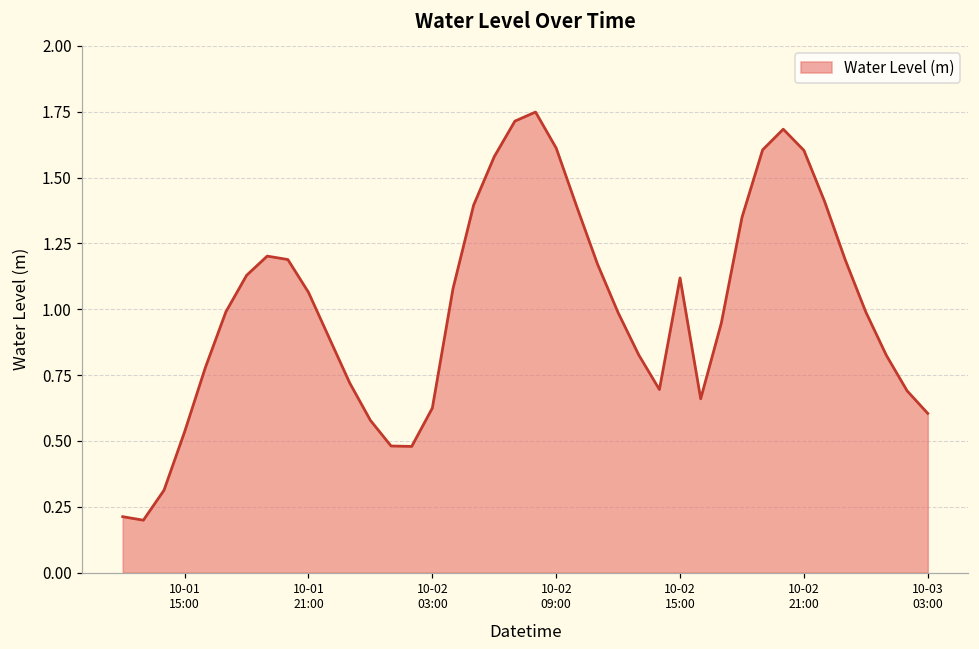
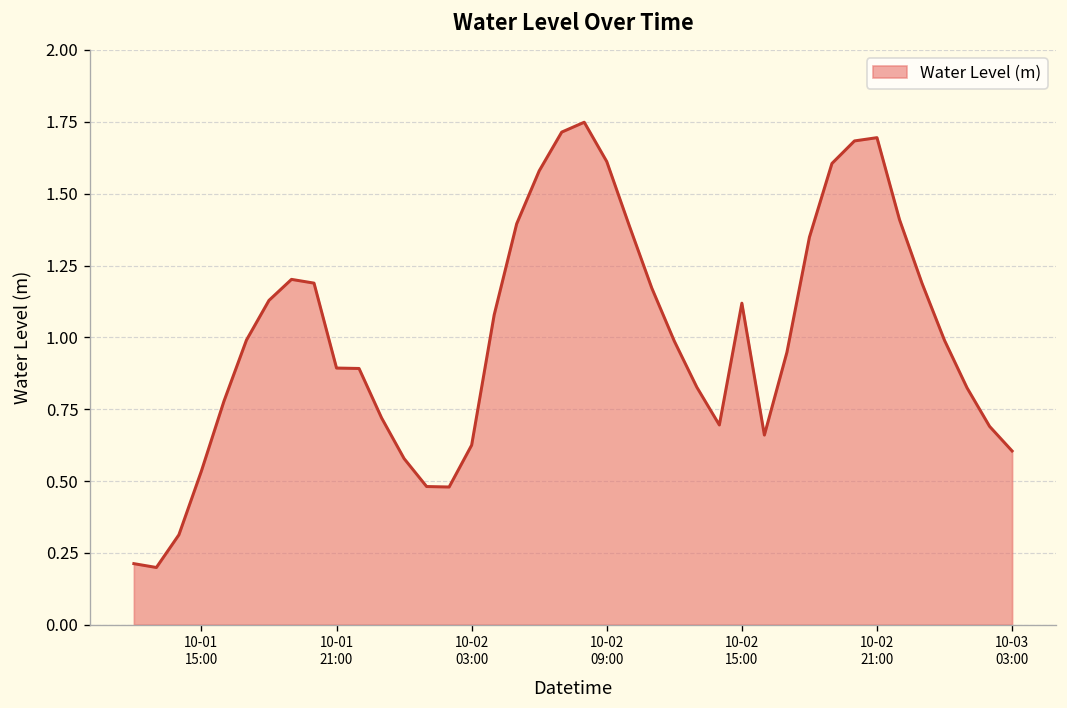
10-01 21:00: 1.06 -> 0.89
10-02 21:00: 1.60 -> 1.69
